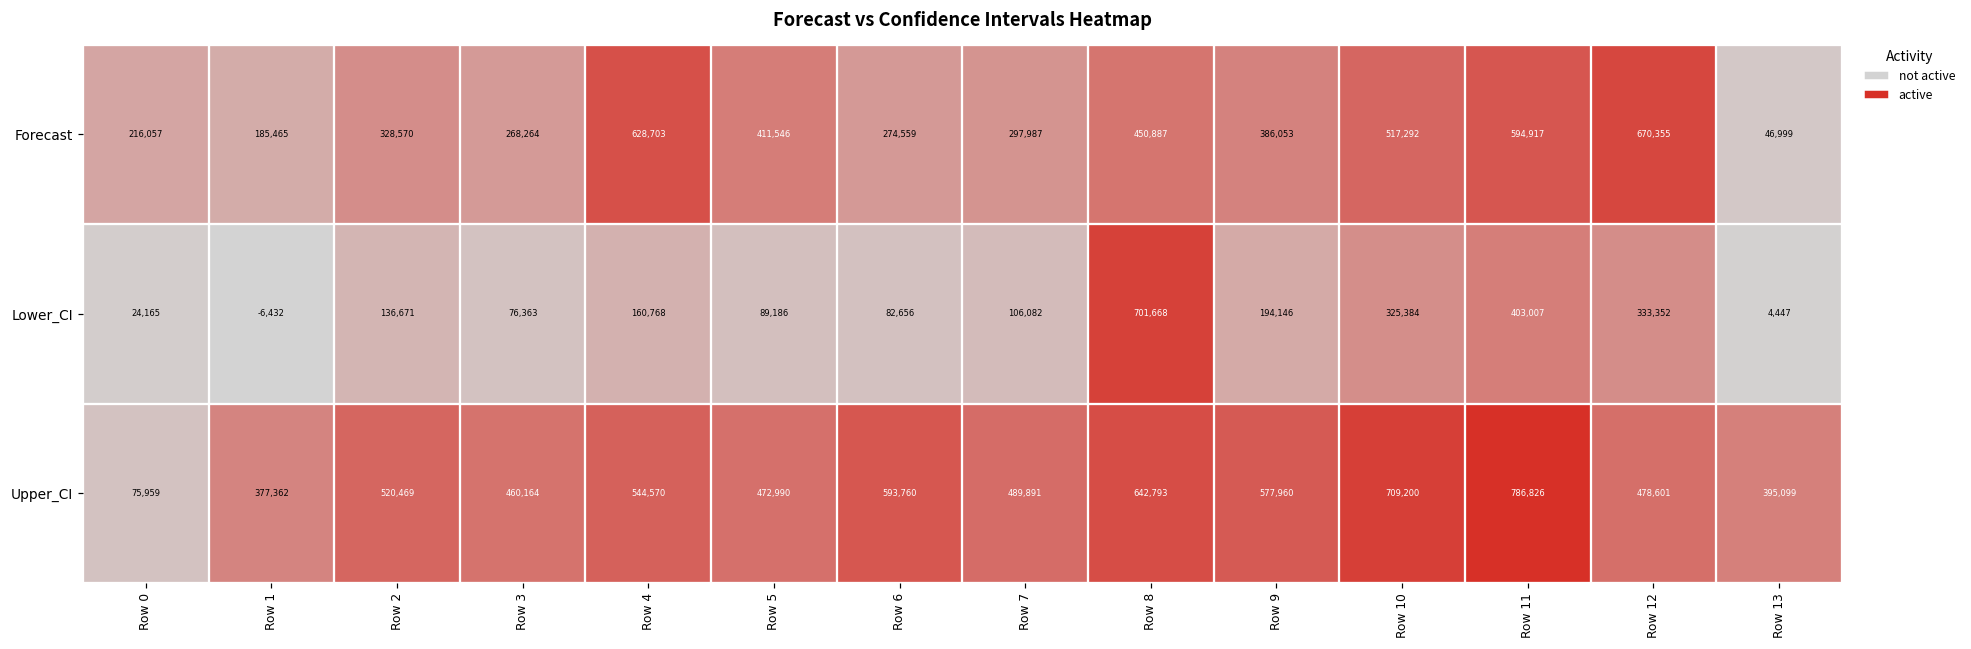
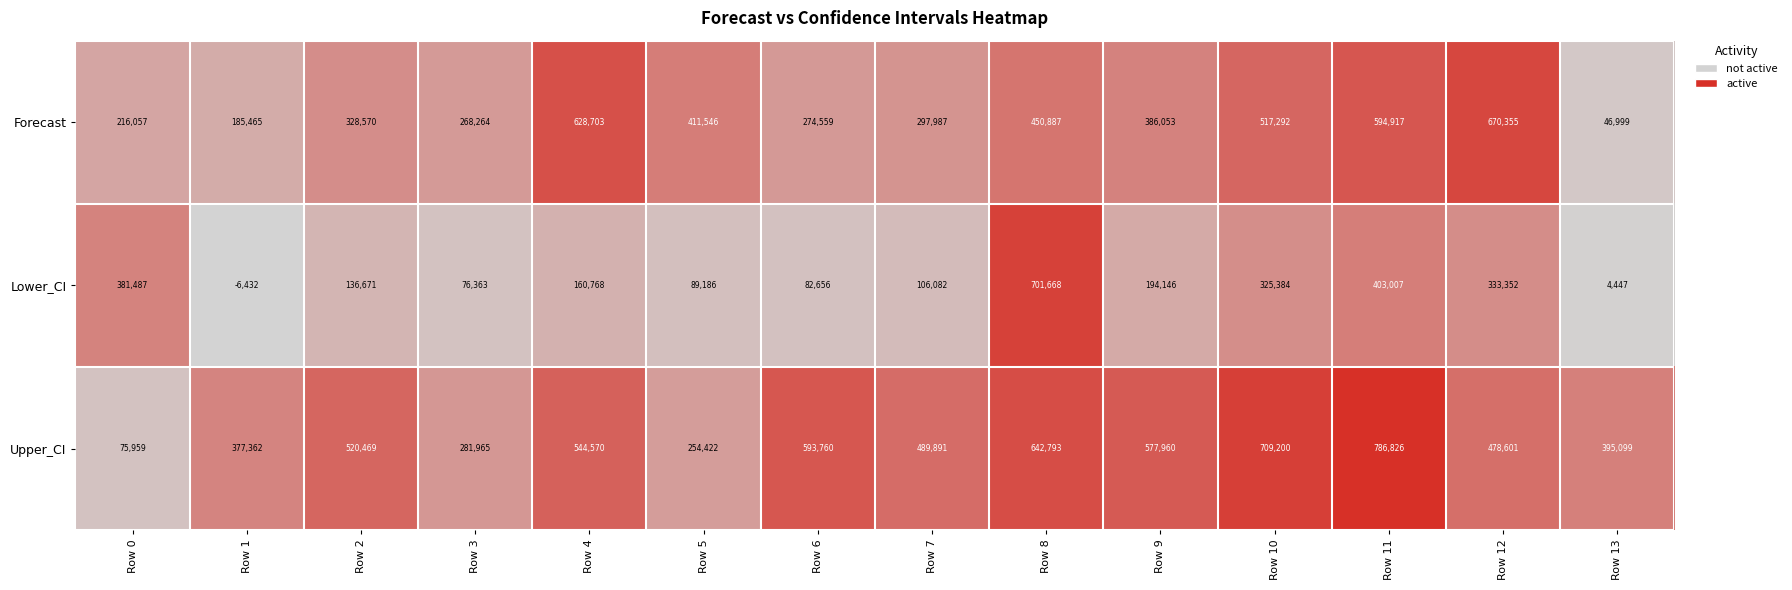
Lower_CI, Row 0: 24,165 -> 381,487
Upper_CI, Row 3: 460,164 -> 281,965
Upper_CI, Row 5: 472,990 -> 254,422
